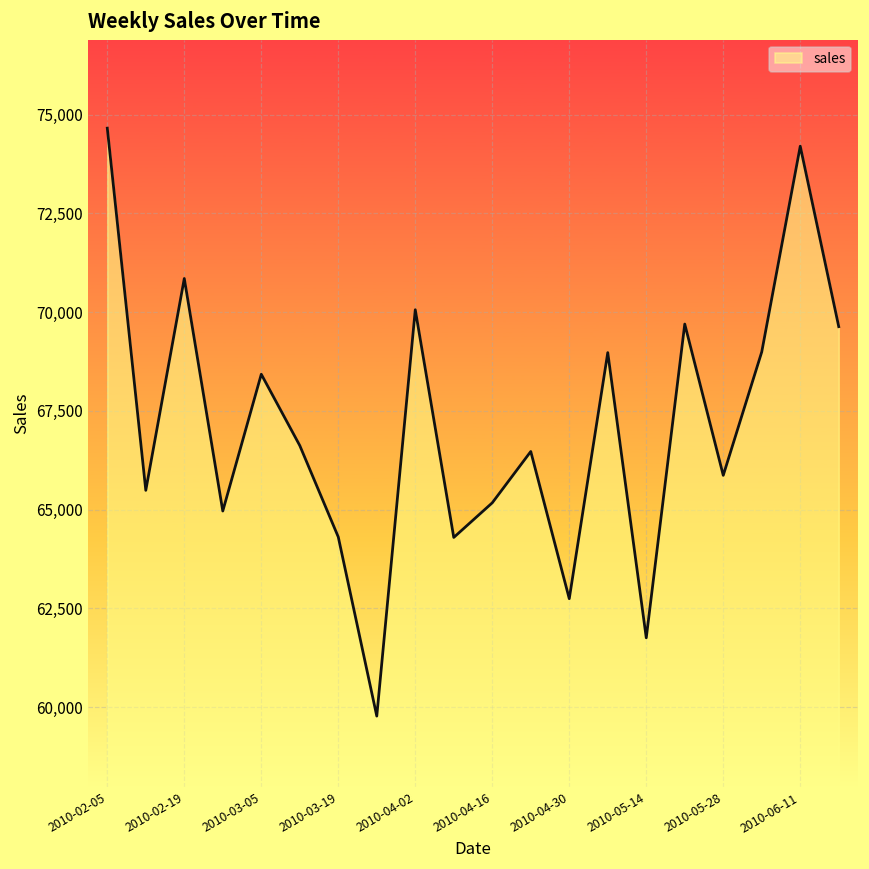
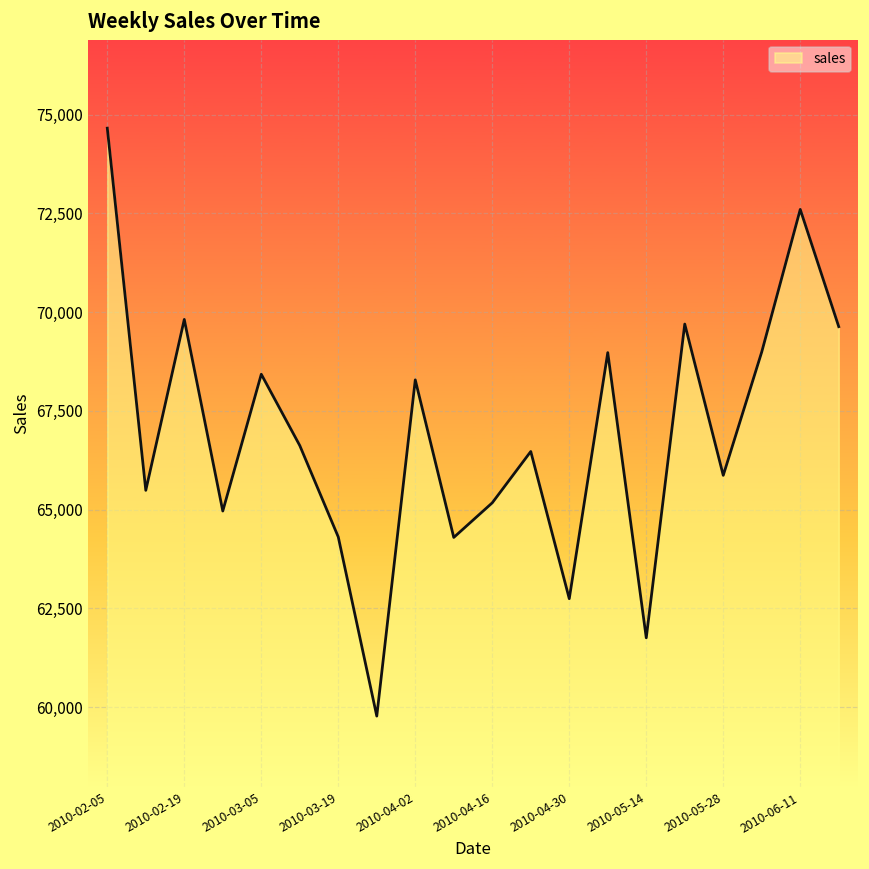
2010-02-19: 70,900 -> 69,800
2010-04-02: 70,100 -> 68,300
2010-06-11: 74,200 -> 72,600
